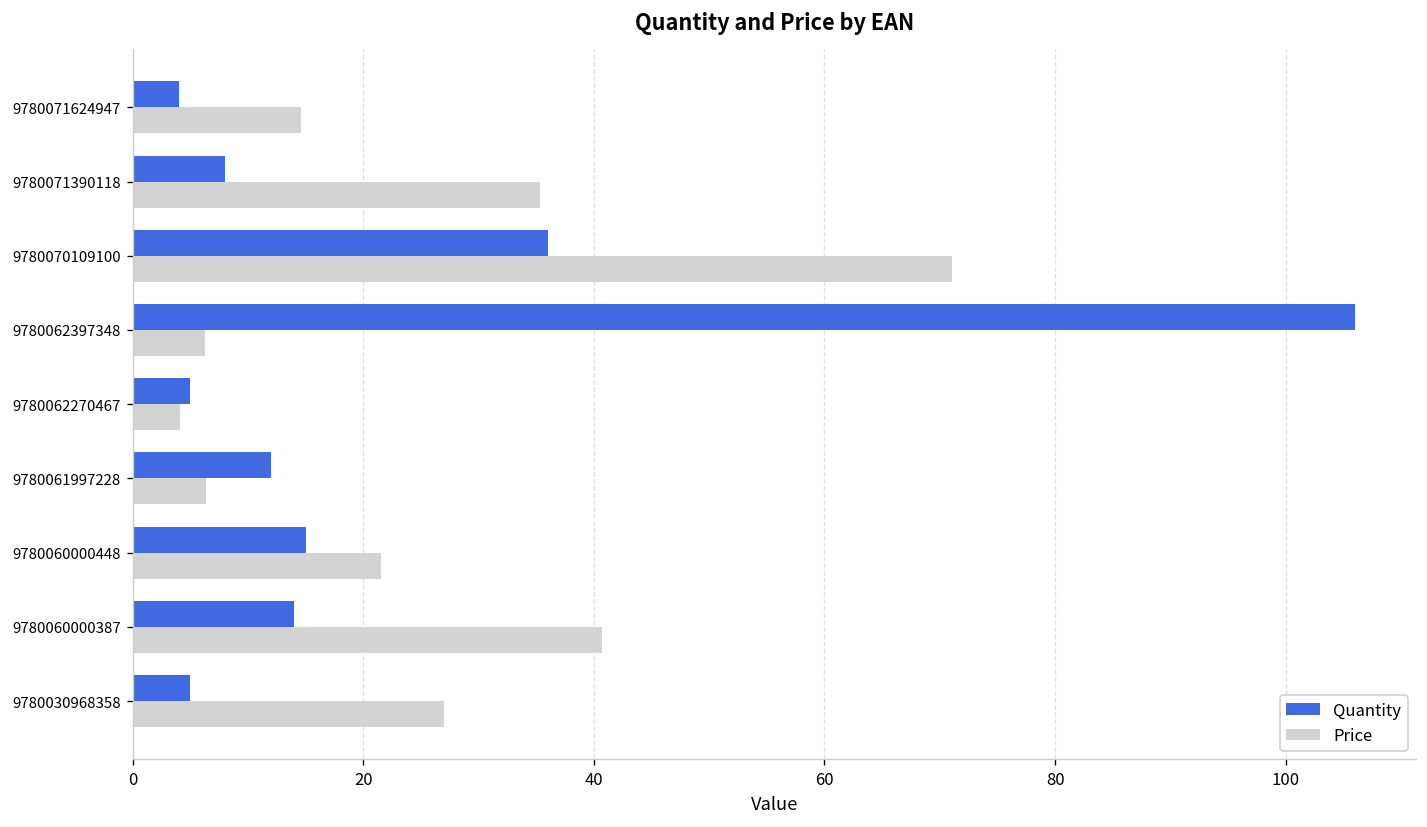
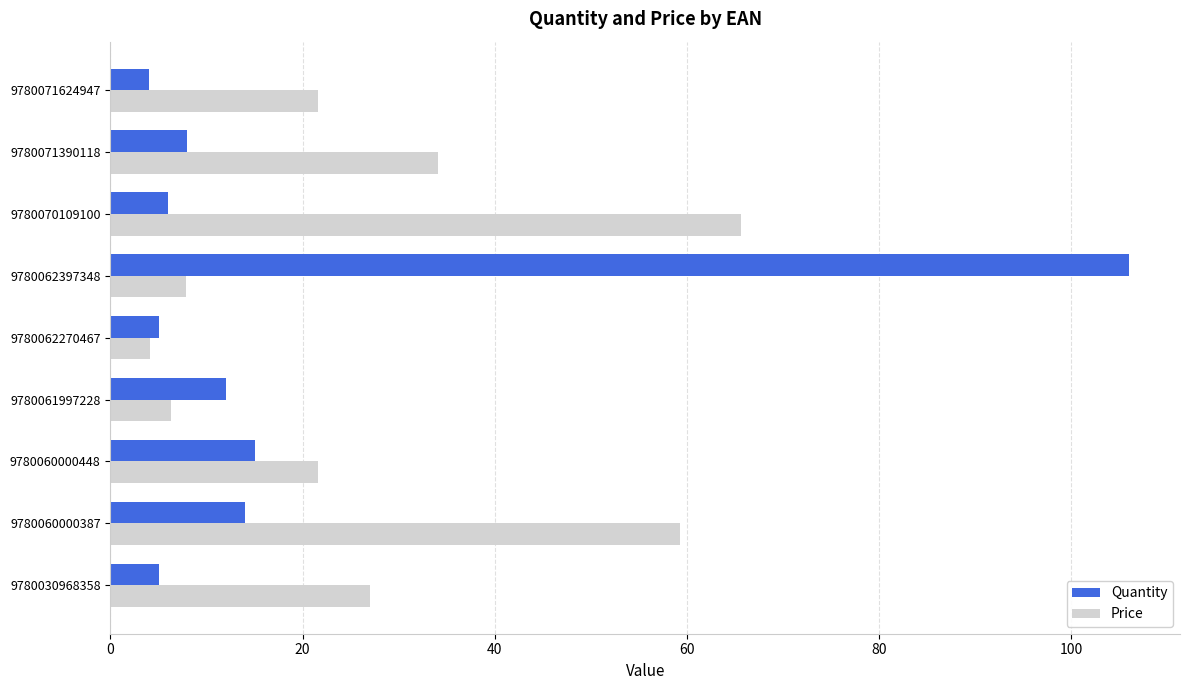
Price, 9780071624947: 15 -> 22
Price, 9780071390118: 35 -> 34
Quantity, 9780070109100: 36 -> 6
Price, 9780070109100: 71 -> 66
Price, 9780062397348: 6 -> 8
Price, 9780060000387: 41 -> 59
